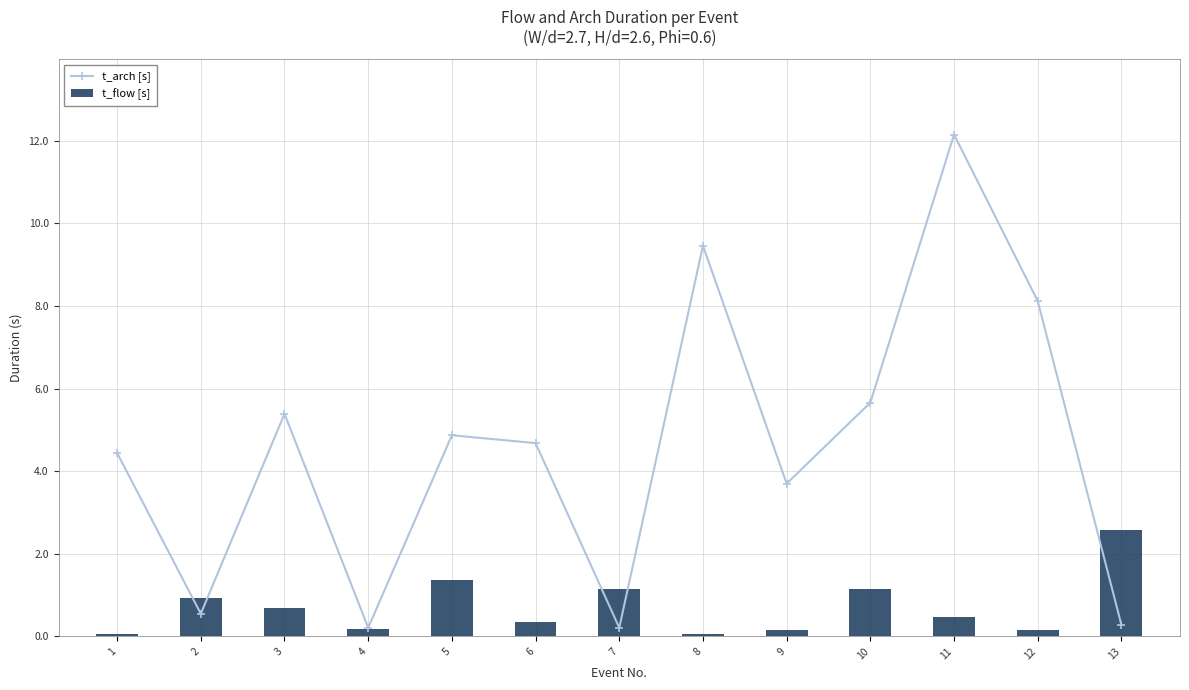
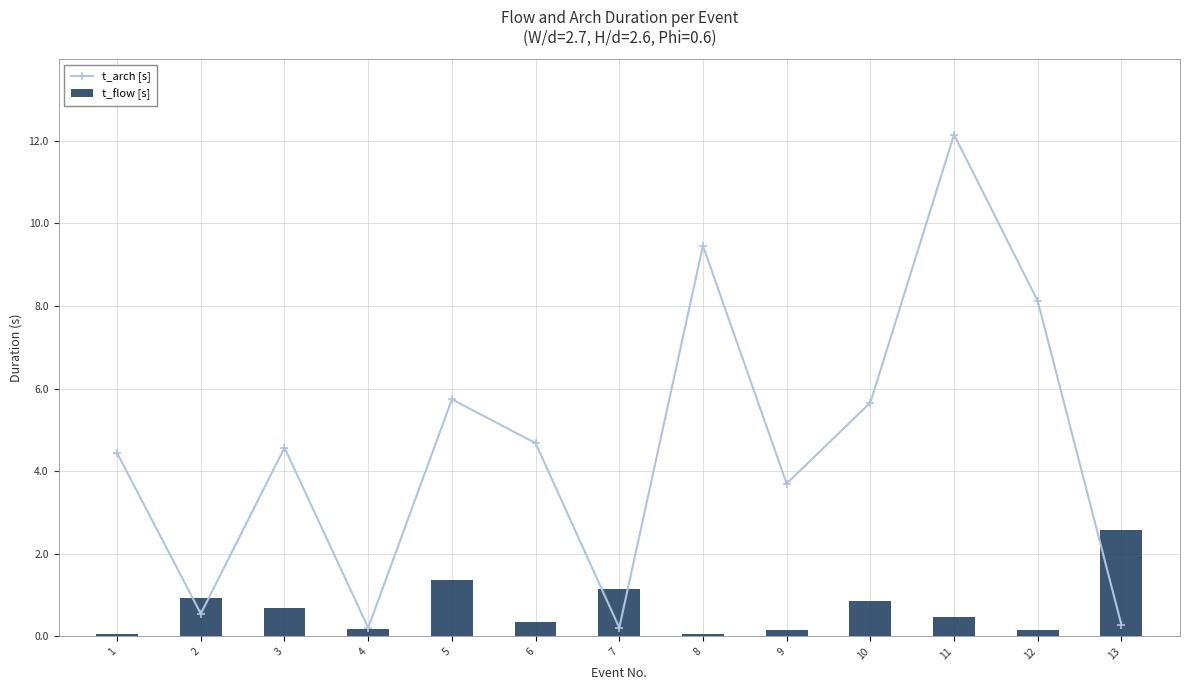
t_arch [s], 3: 5.4 -> 4.6
t_arch [s], 5: 4.9 -> 5.7
t_flow [s], 10: 1.2 -> 0.9
